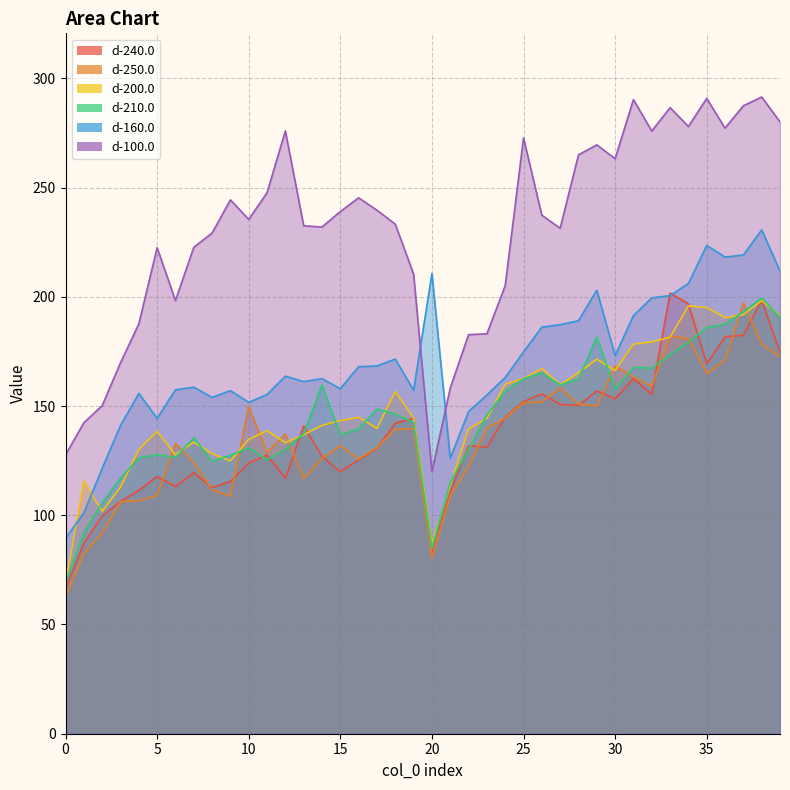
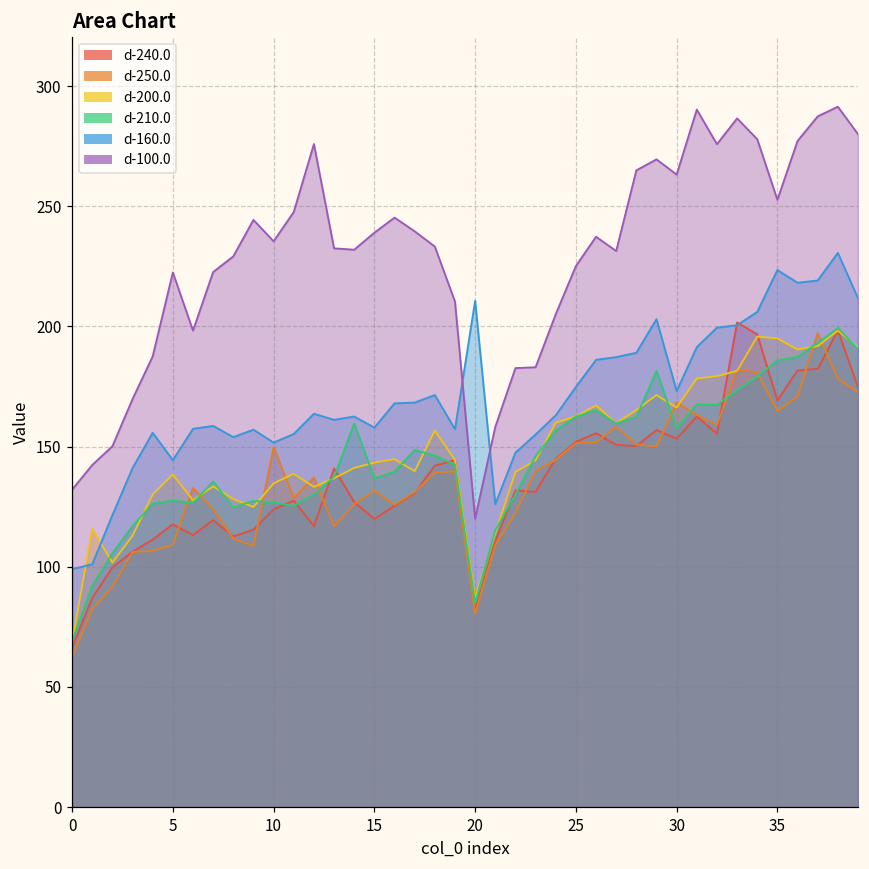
d-160.0, 0: 89 -> 99
d-100.0, 0: 128 -> 132
d-210.0, 10: 131 -> 127
d-100.0, 25: 273 -> 225
d-100.0, 35: 291 -> 253
